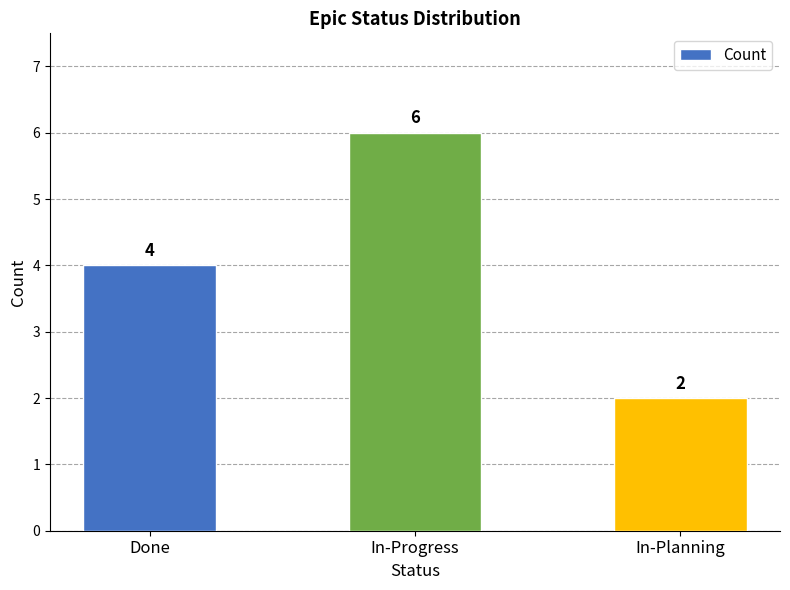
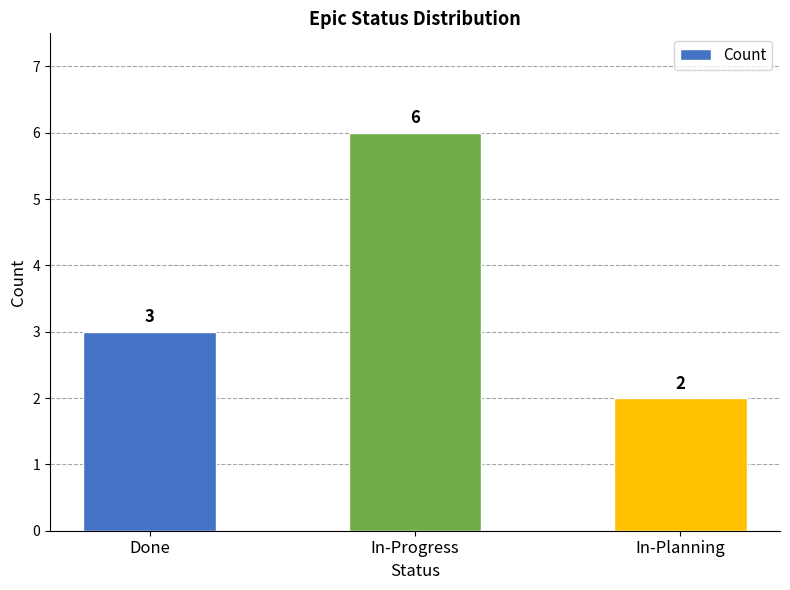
Done: 4 -> 3
